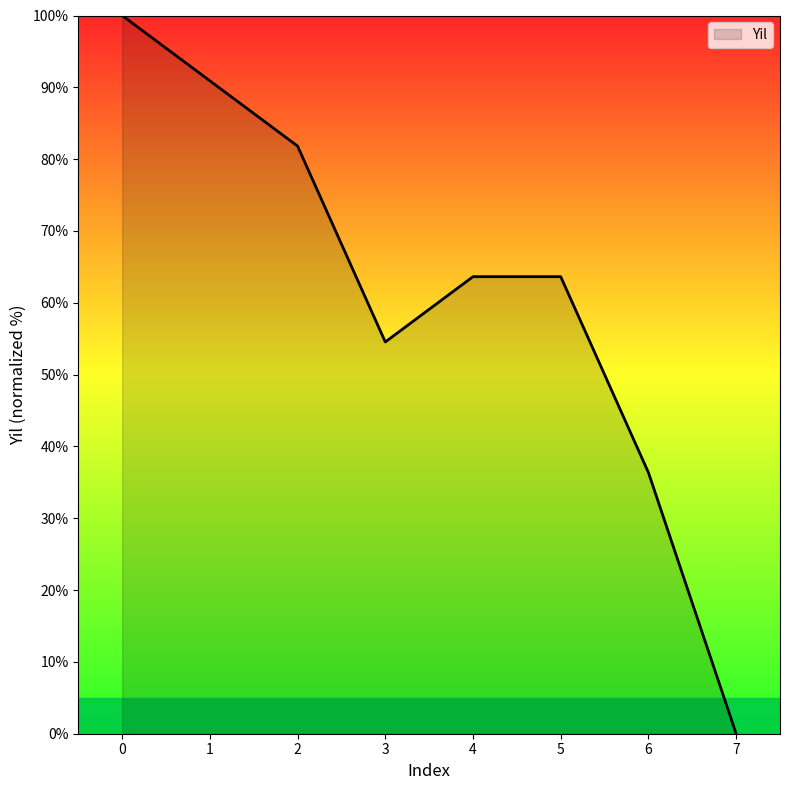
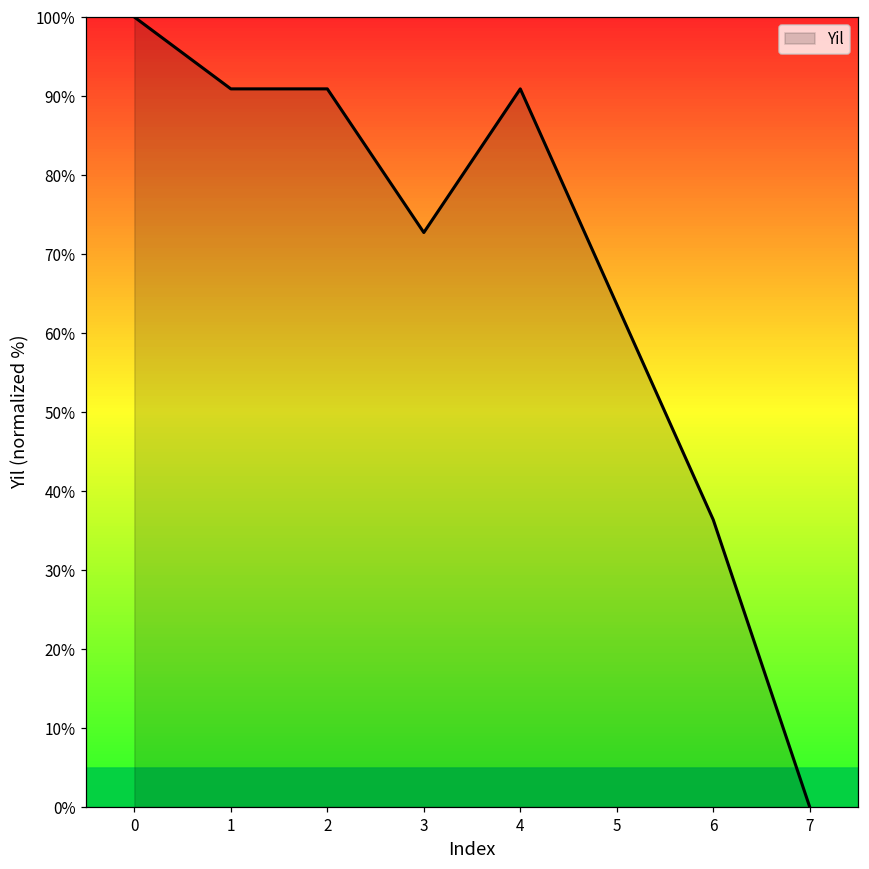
2: 82% -> 91%
3: 55% -> 73%
4: 64% -> 91%
